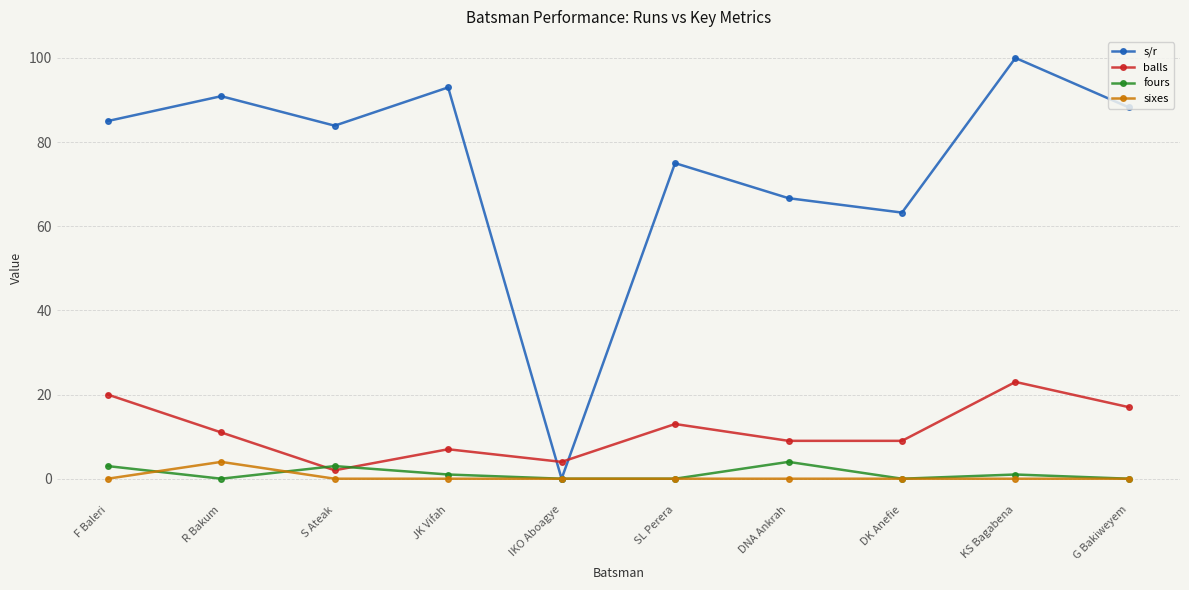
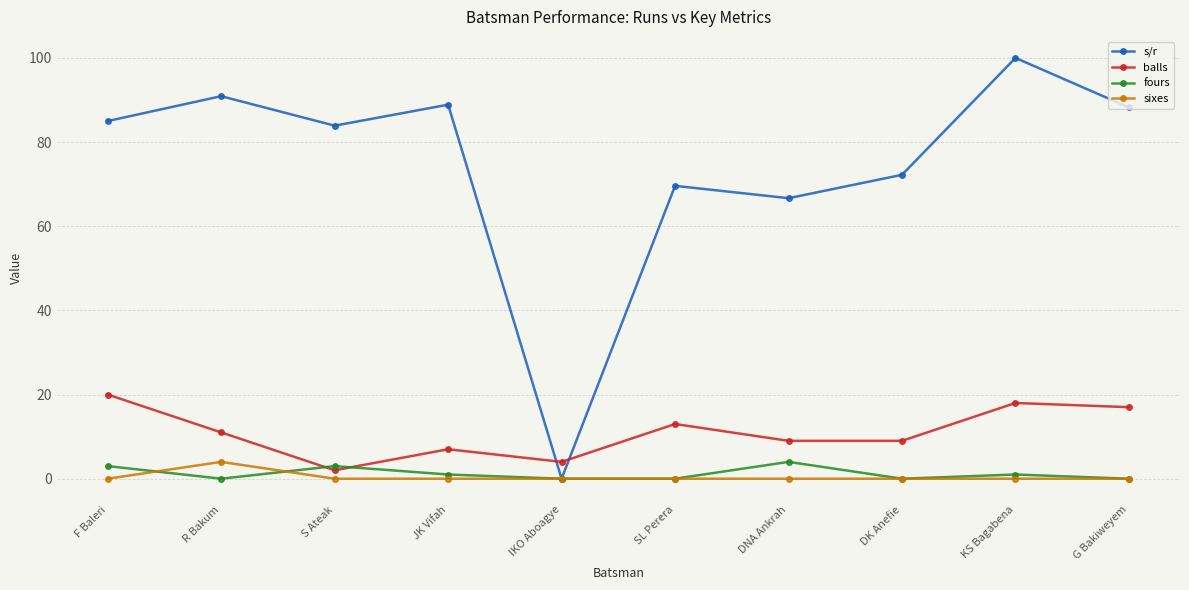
s/r, JK Vifah: 93 -> 89
s/r, SL Perera: 75 -> 70
s/r, DK Anefie: 63 -> 72
balls, KS Bagabena: 23 -> 18
